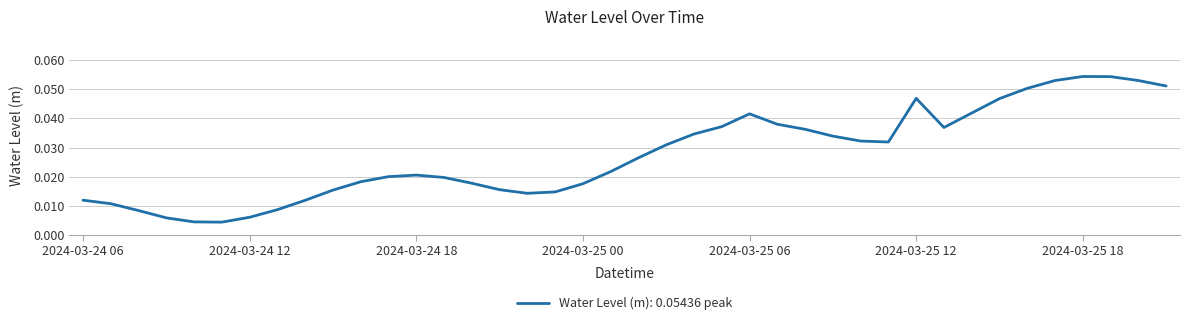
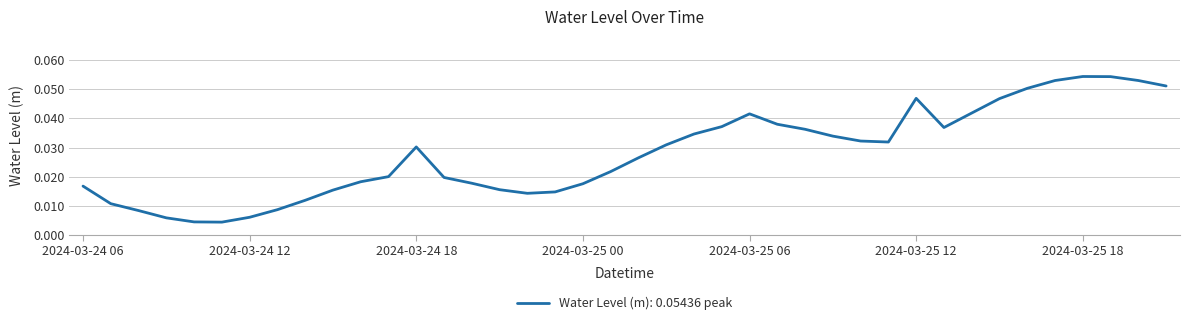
2024-03-24 06: 0.012 -> 0.017
2024-03-24 18: 0.021 -> 0.030
